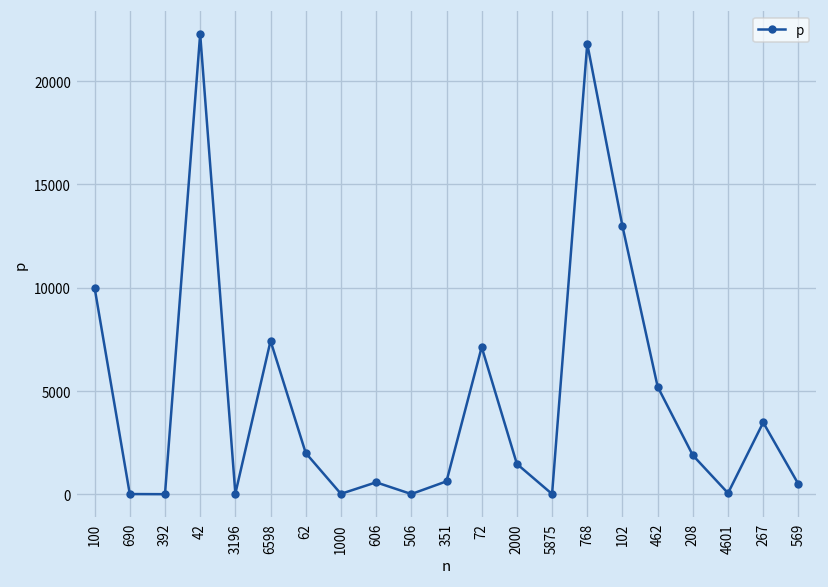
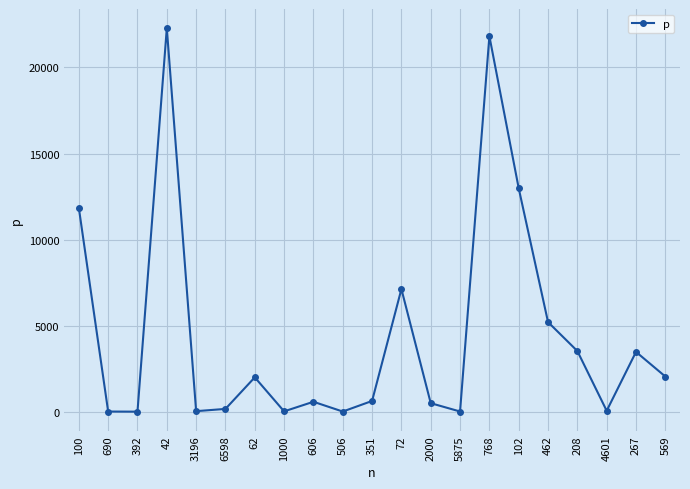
100: 10000 -> 11800
6598: 7400 -> 200
2000: 1500 -> 500
208: 1900 -> 3500
569: 500 -> 2000
